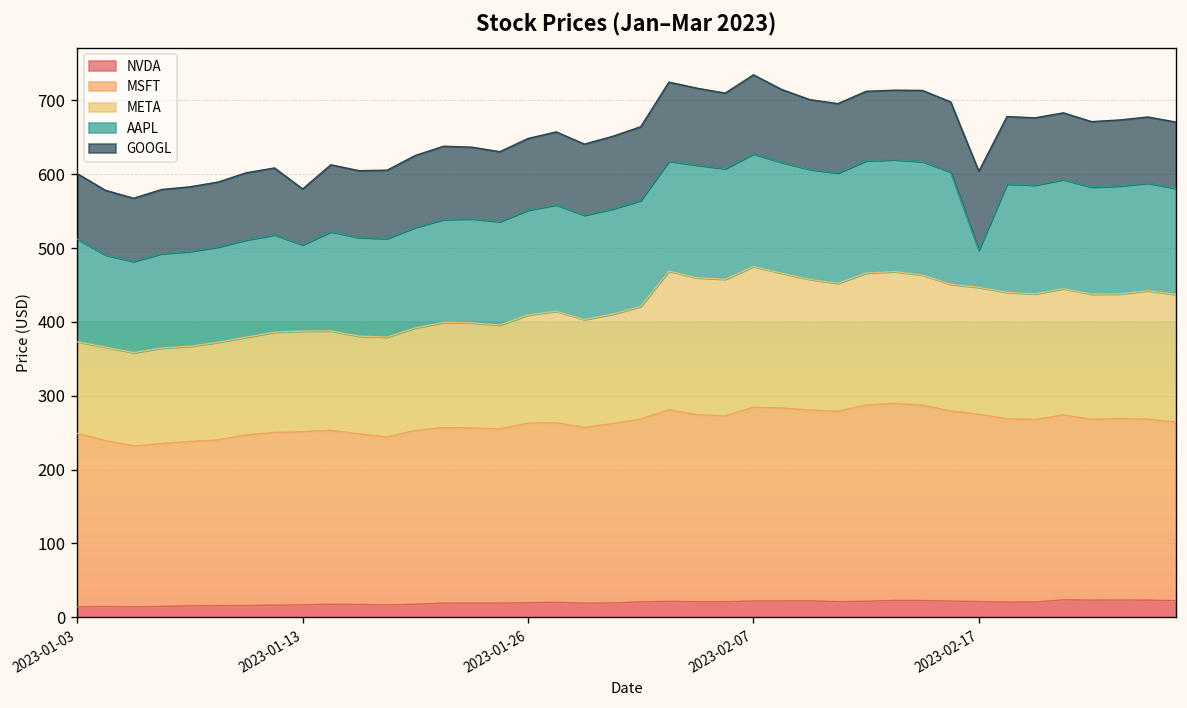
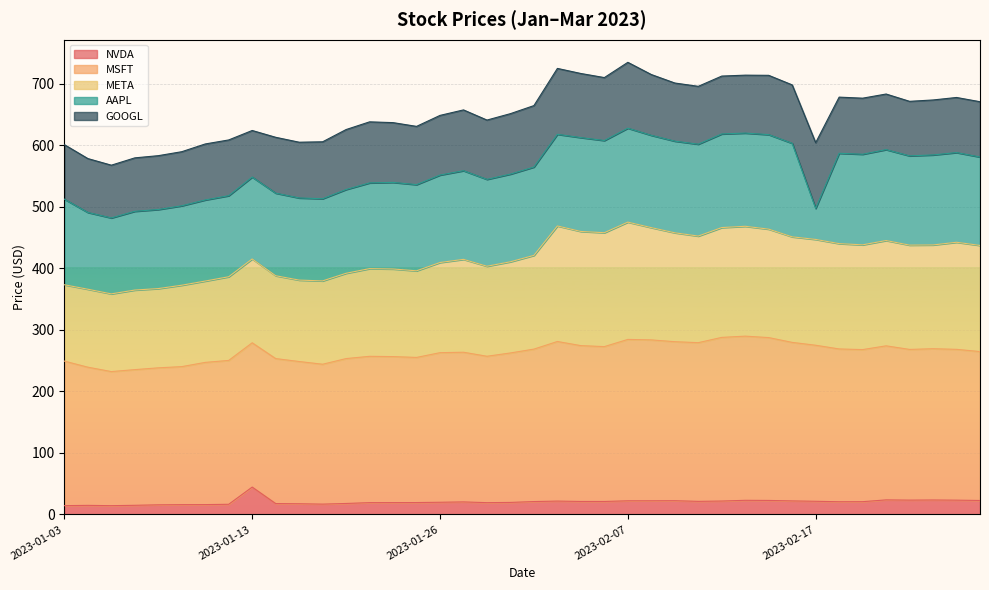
NVDA, 2023-01-13: 20 -> 40
AAPL, 2023-01-13: 120 -> 130
